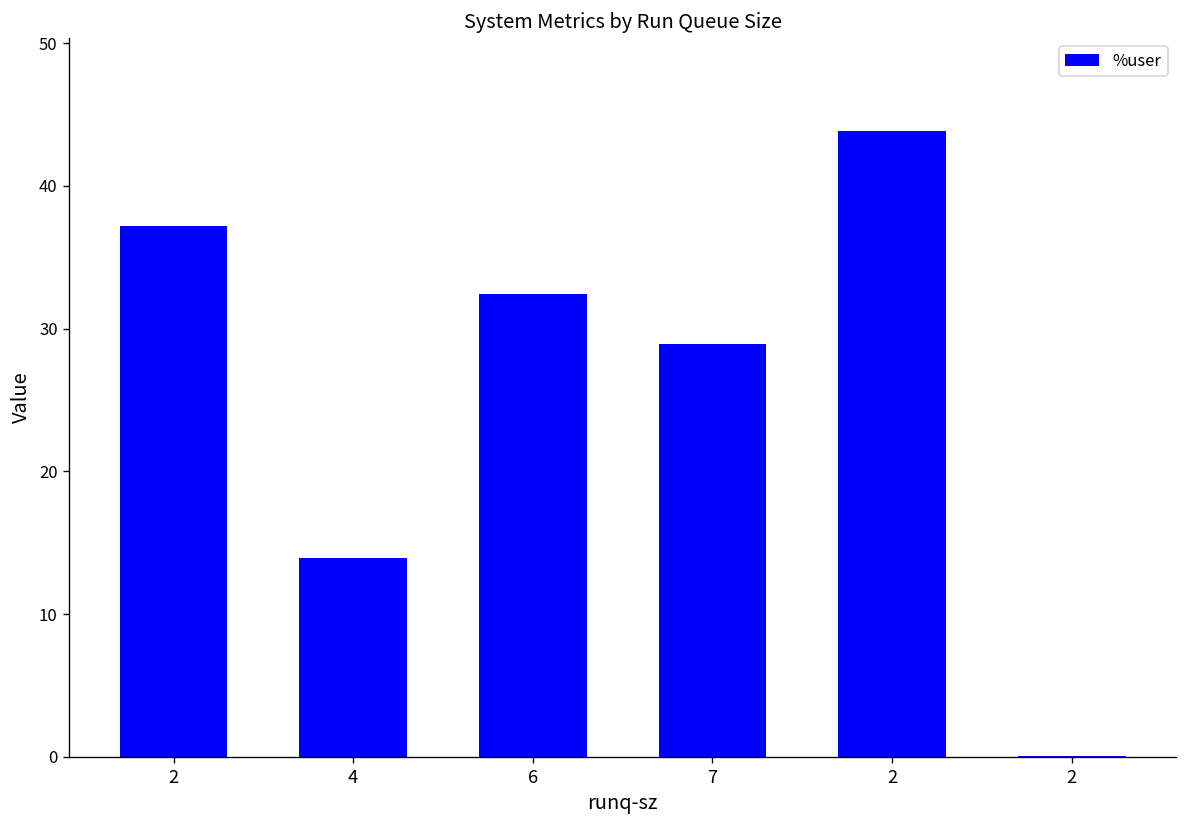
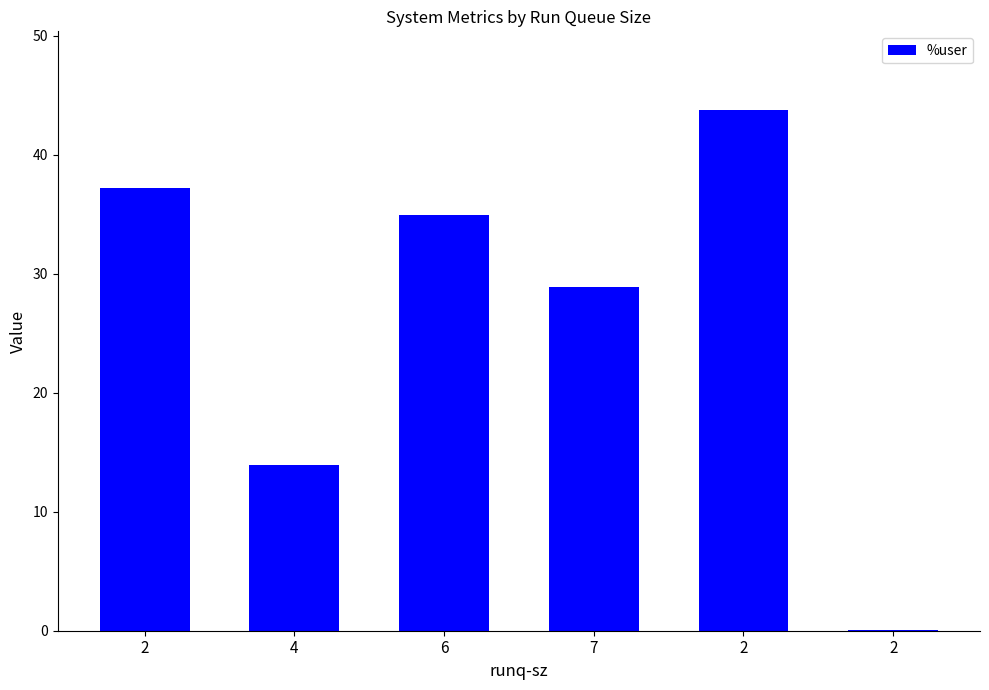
6: 32.5 -> 35.0
